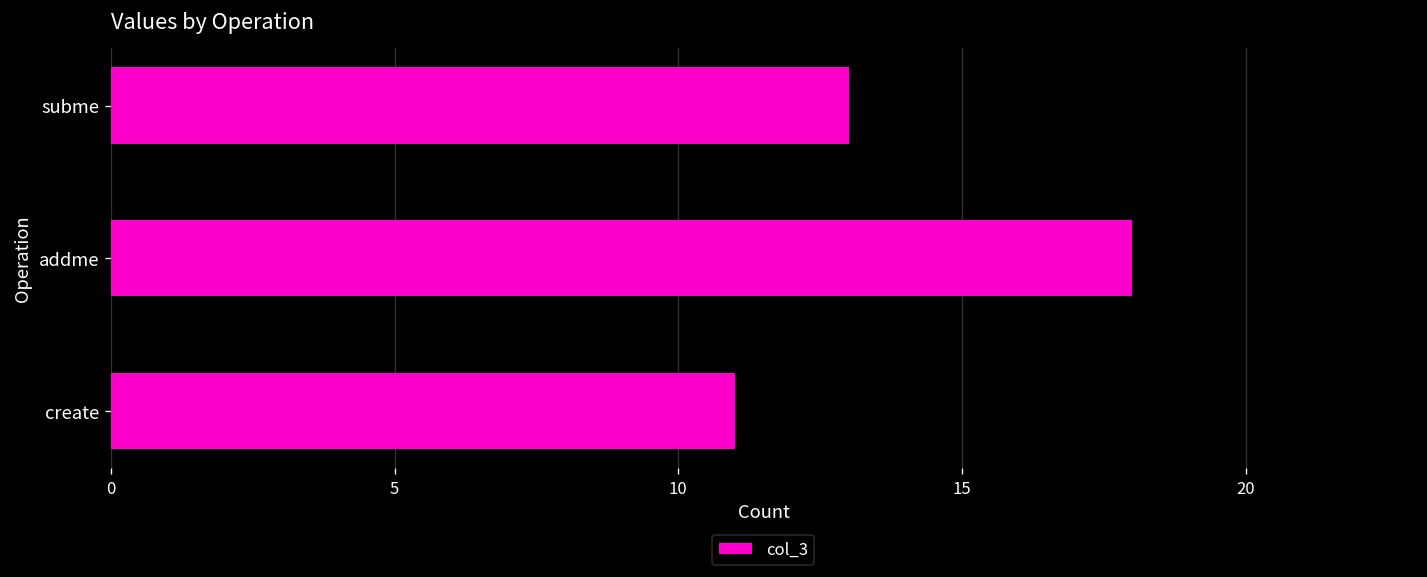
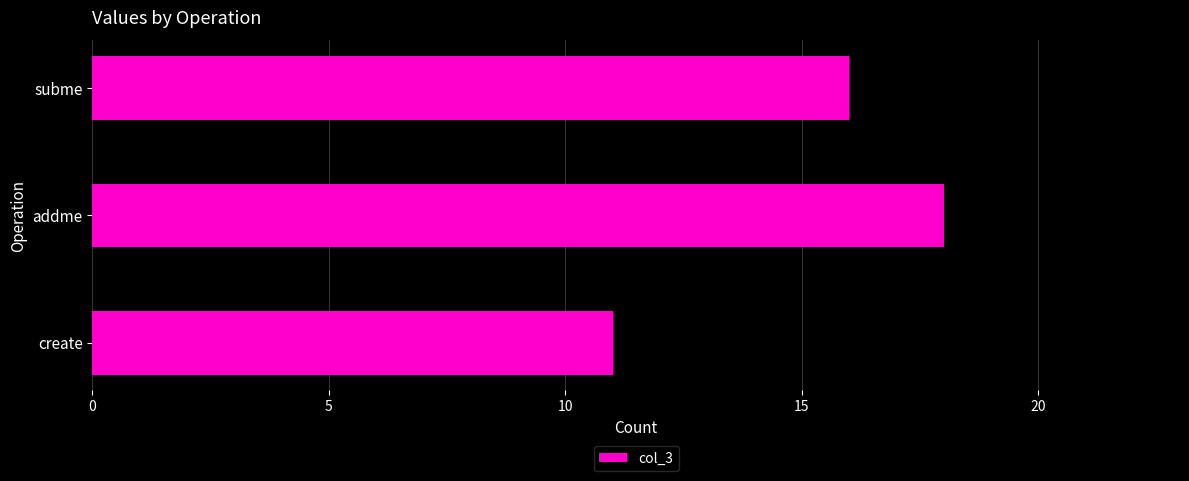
subme: 13 -> 16
